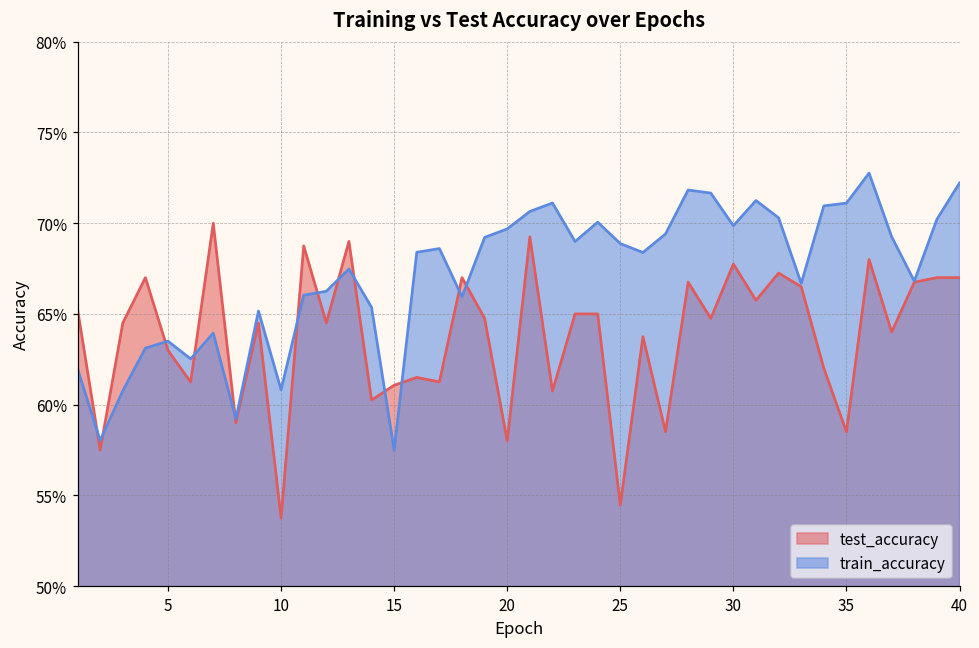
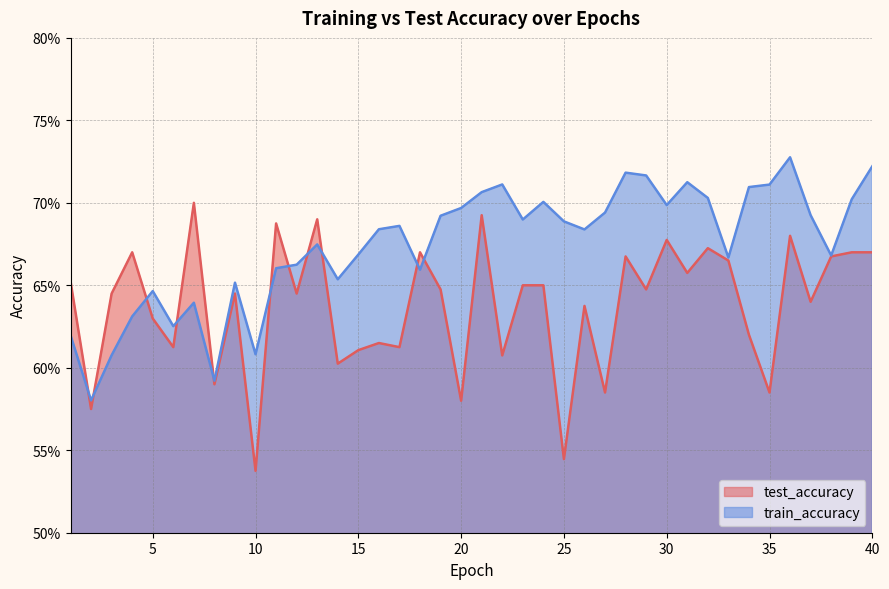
train_accuracy, 5: 63.5% -> 64.7%
train_accuracy, 15: 57.5% -> 66.9%
